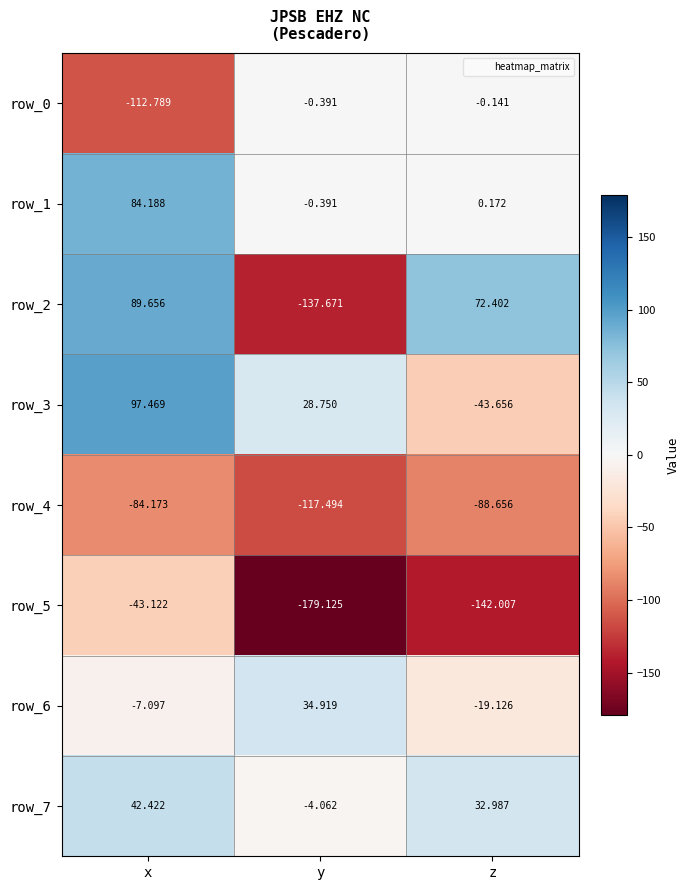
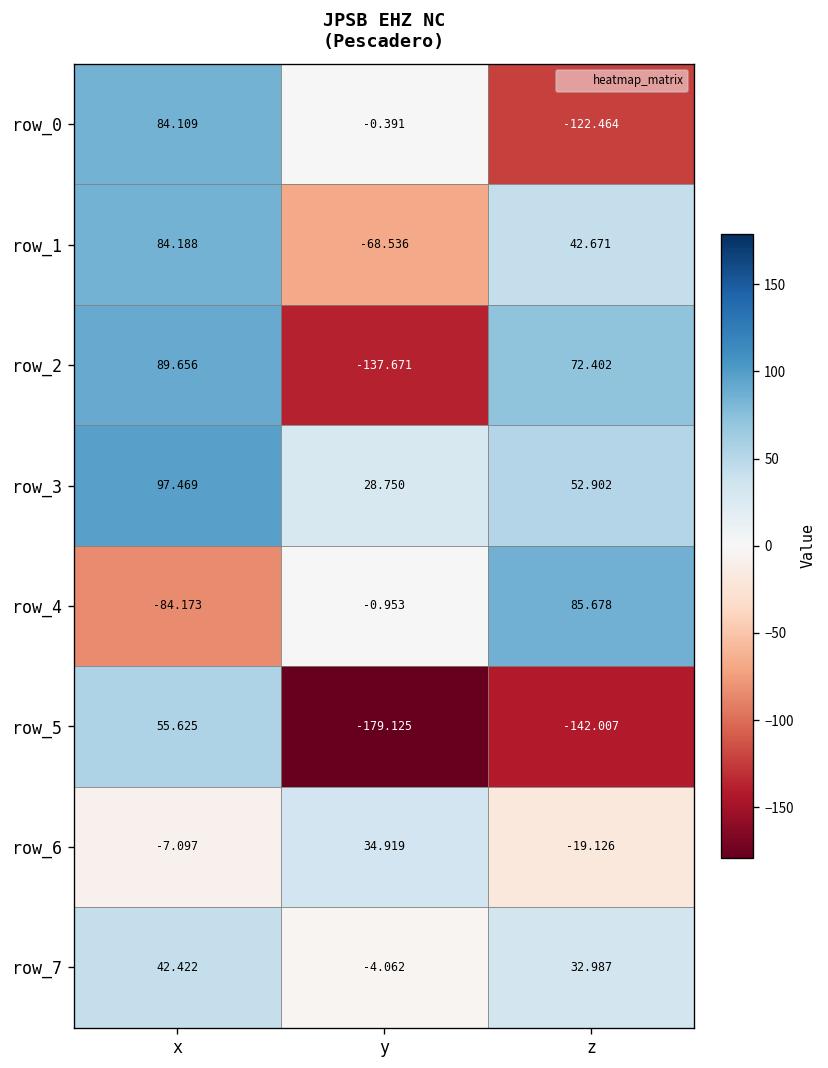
row_0, x: -112.789 -> 84.109
row_0, z: -0.141 -> -122.464
row_1, y: -0.391 -> -68.536
row_1, z: 0.172 -> 42.671
row_3, z: -43.656 -> 52.902
row_4, y: -117.494 -> -0.953
row_4, z: -88.656 -> 85.678
row_5, x: -43.122 -> 55.625
